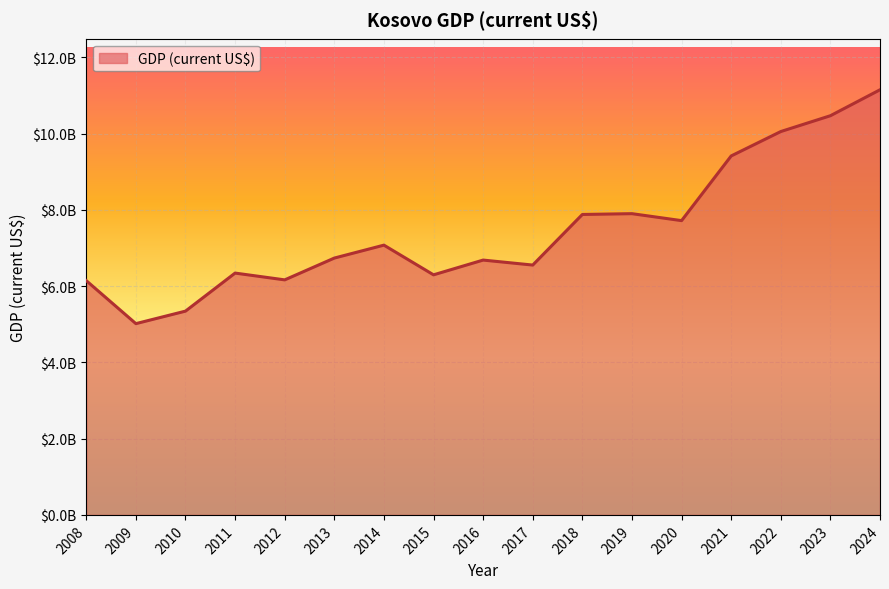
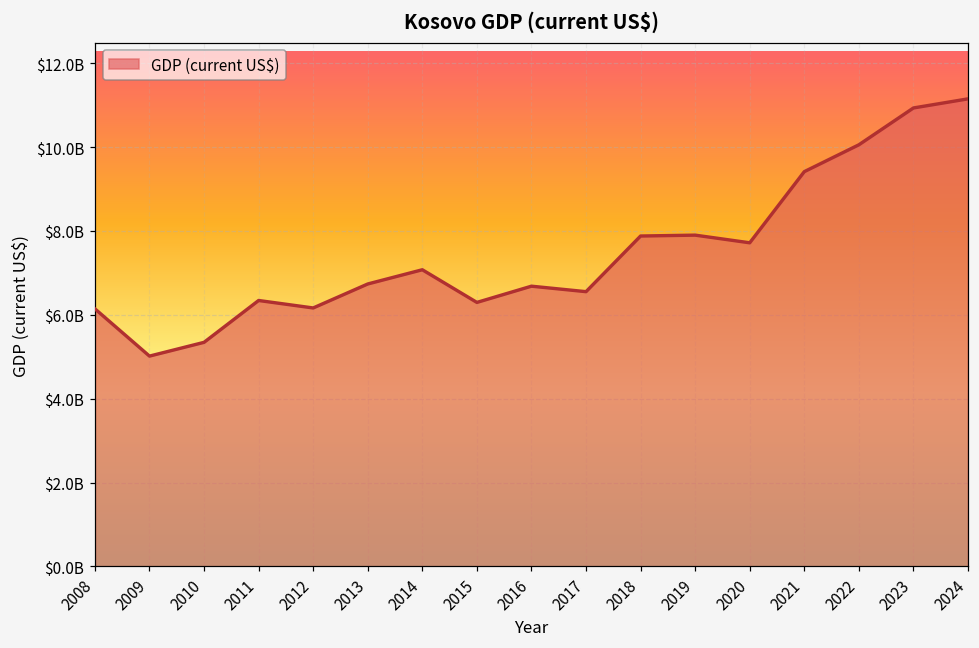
2023: $10500000000 -> $10900000000
